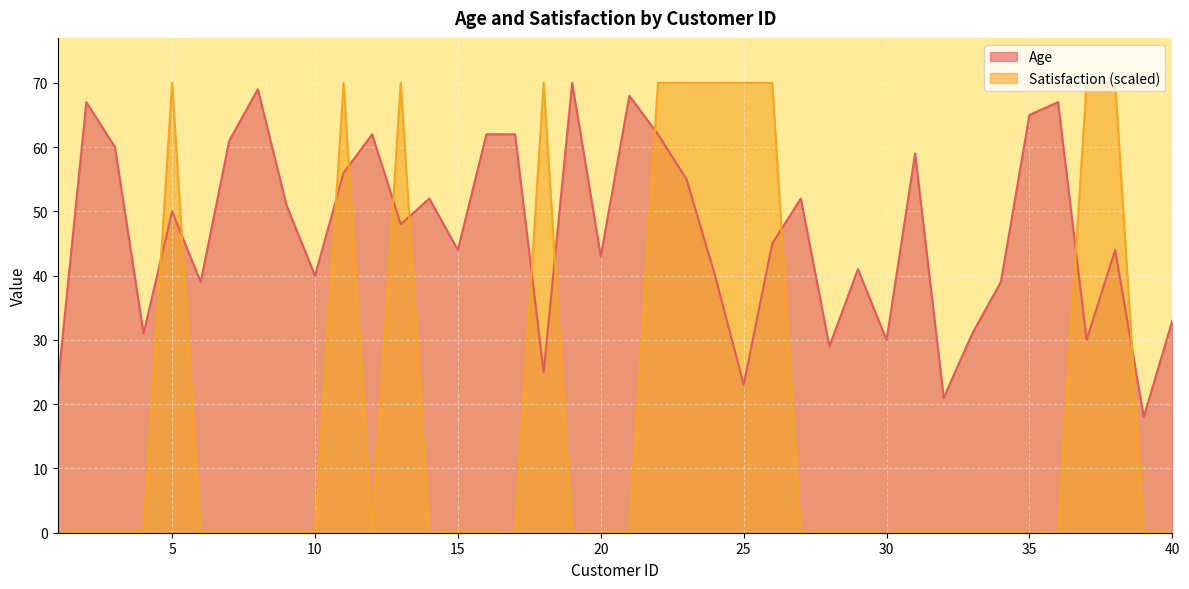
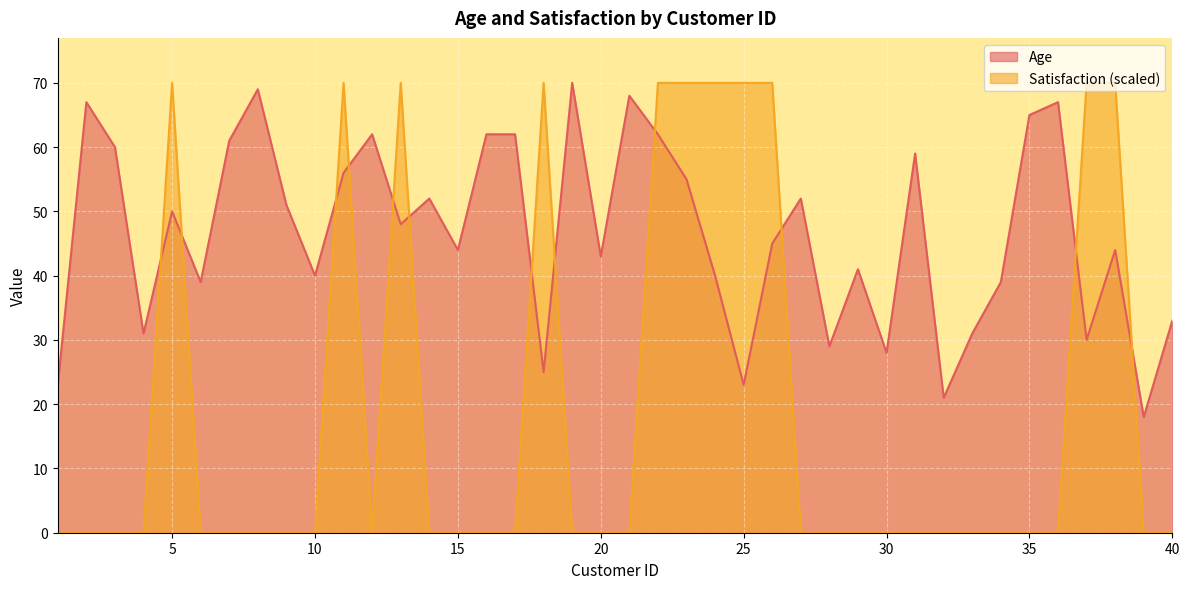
Age, 30: 30 -> 28
